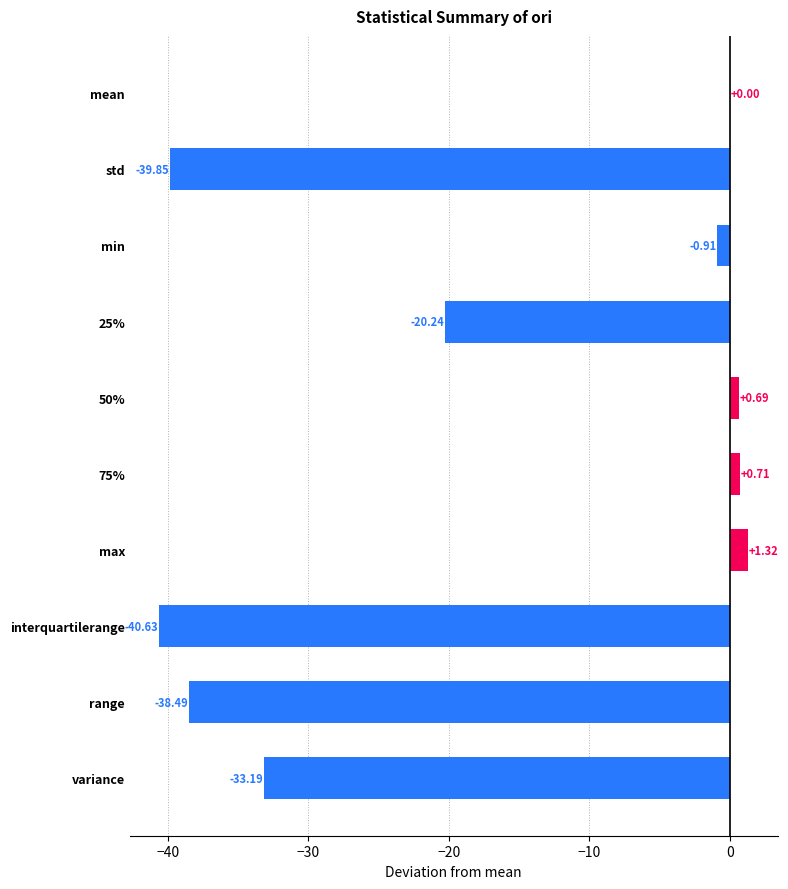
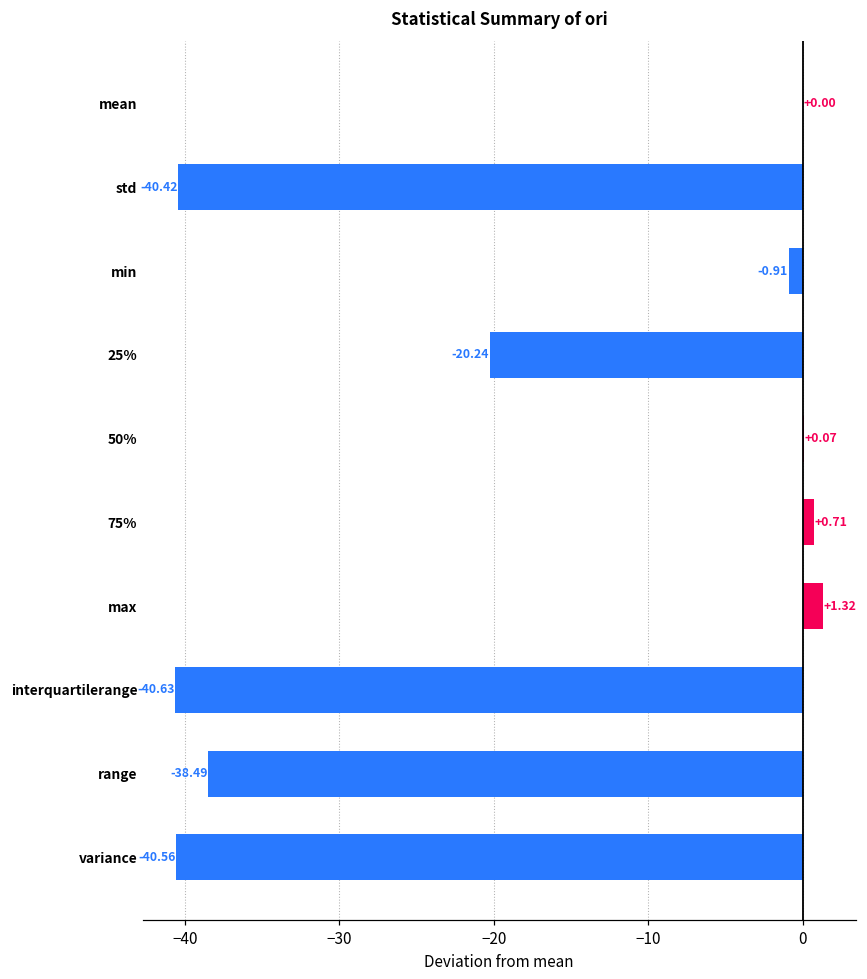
std: -39.85 -> -40.42
50%: +0.69 -> +0.07
variance: -33.19 -> -40.56
